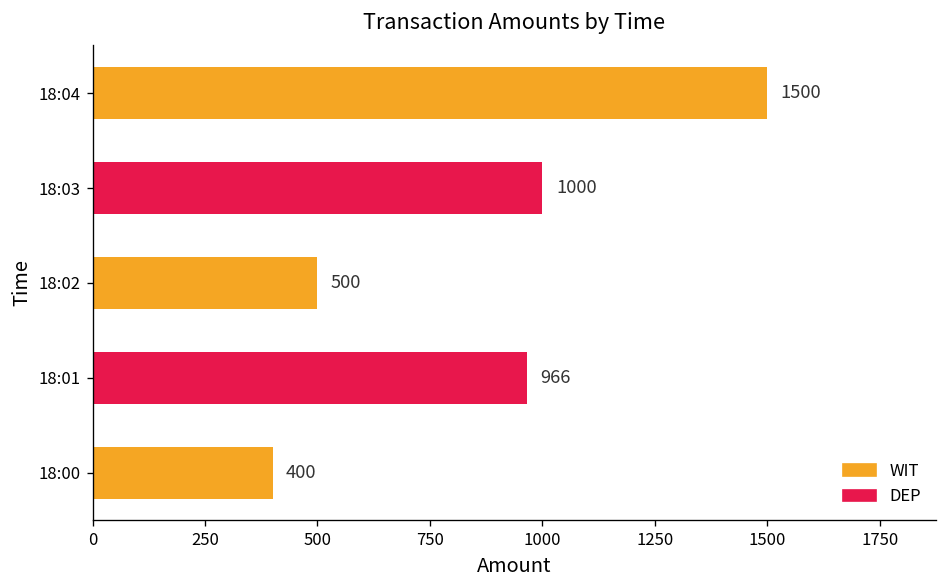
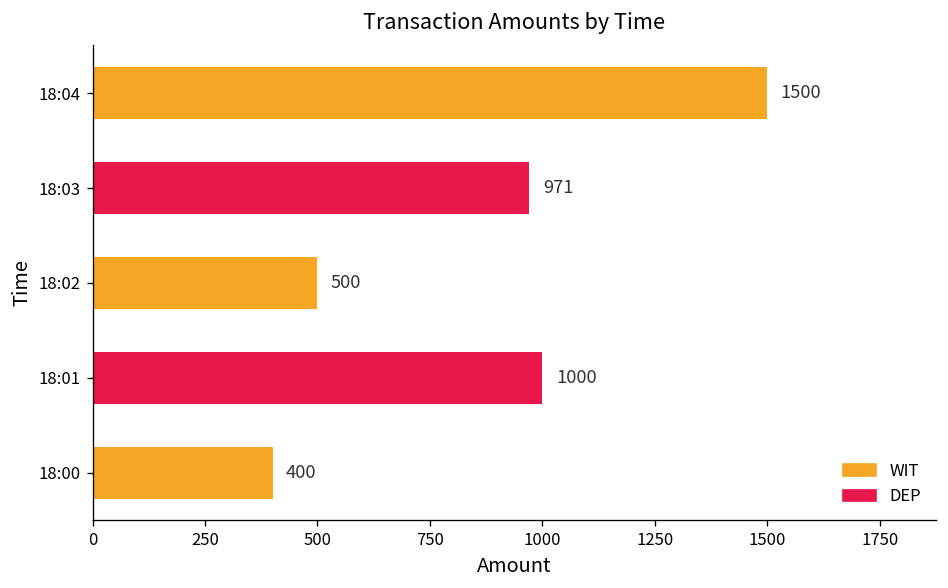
18:03: 1000 -> 971
18:01: 966 -> 1000
